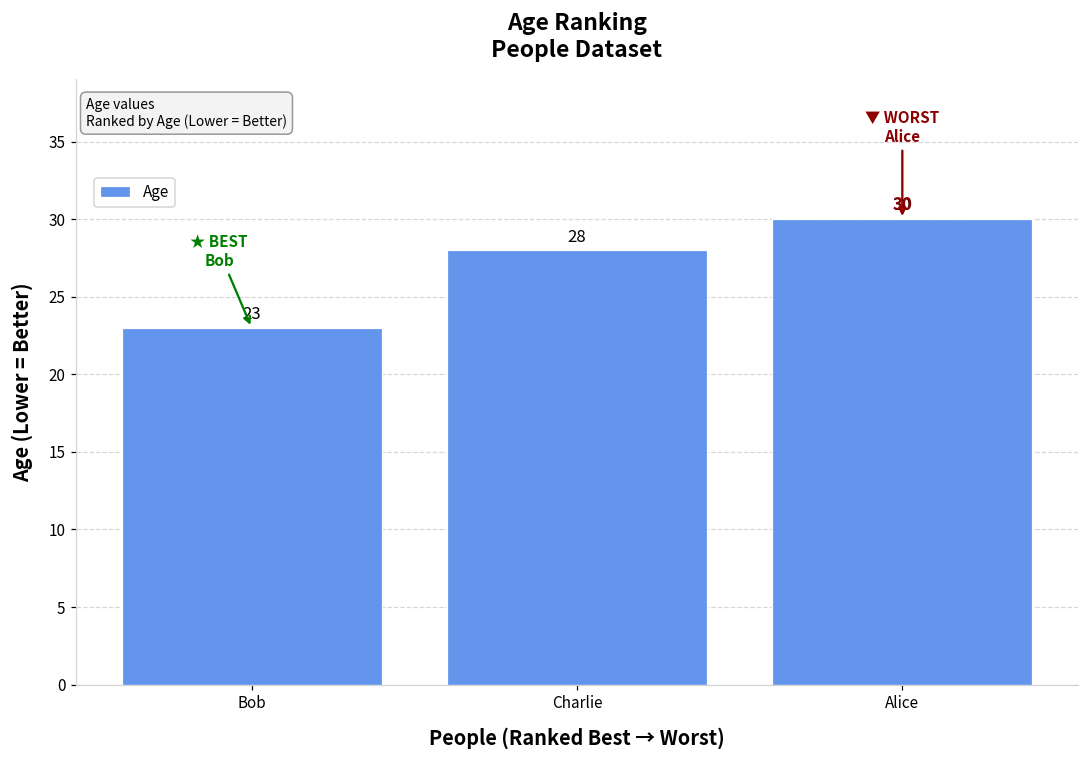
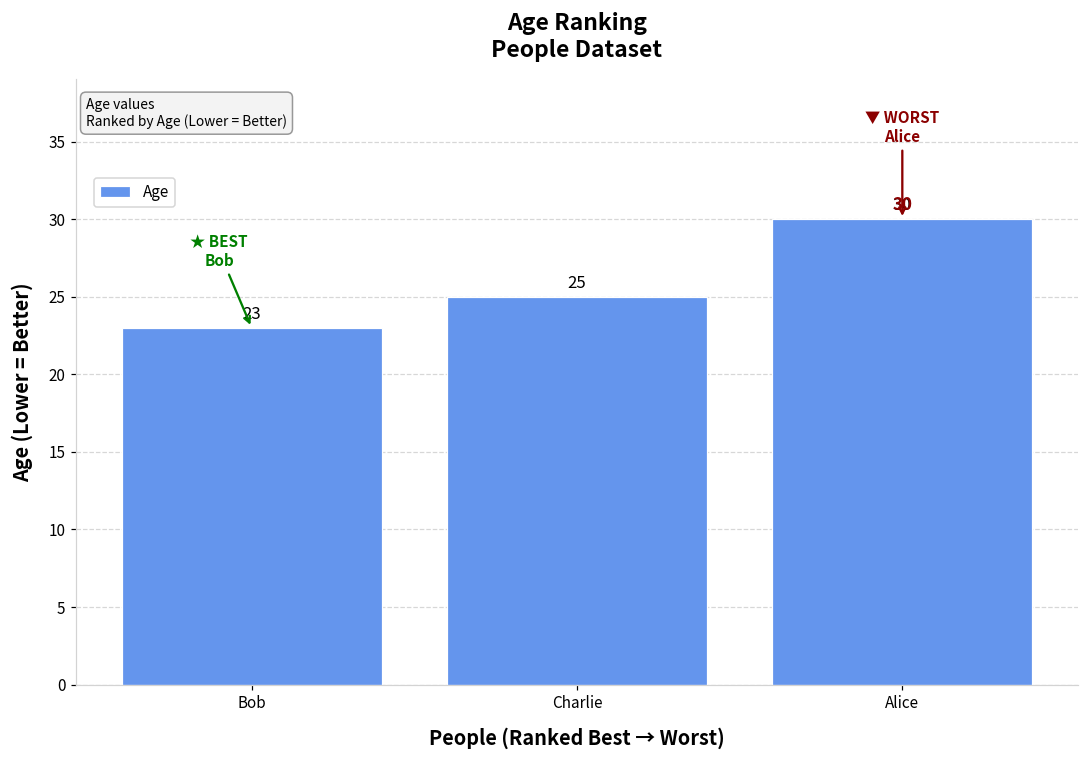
Charlie: 28 -> 25
